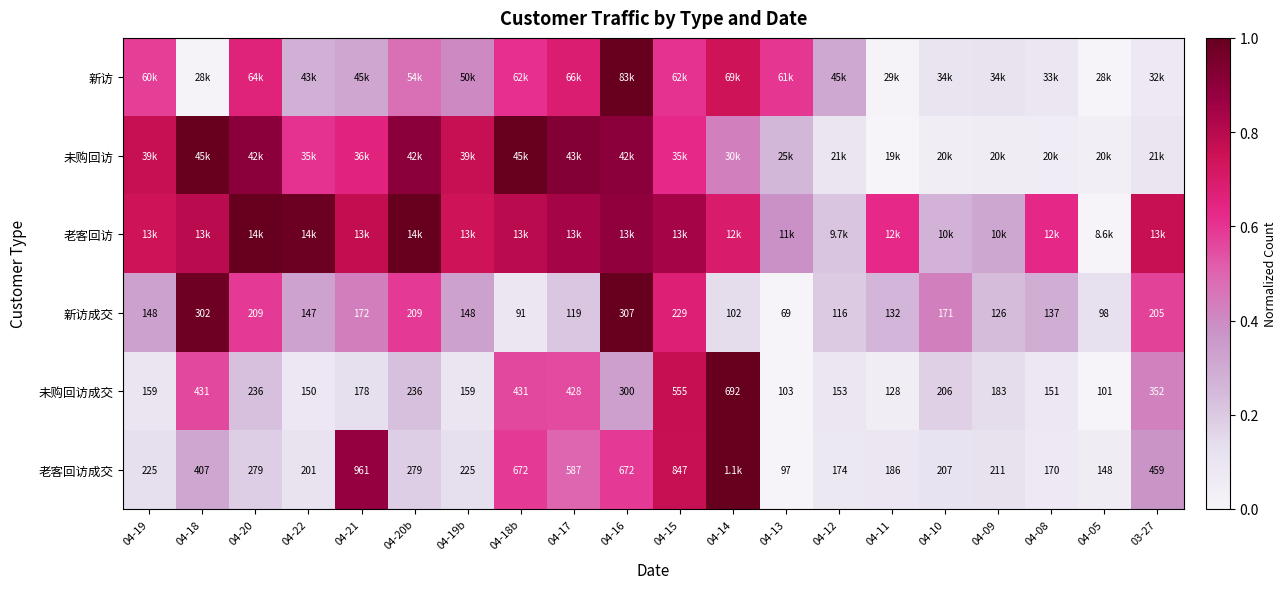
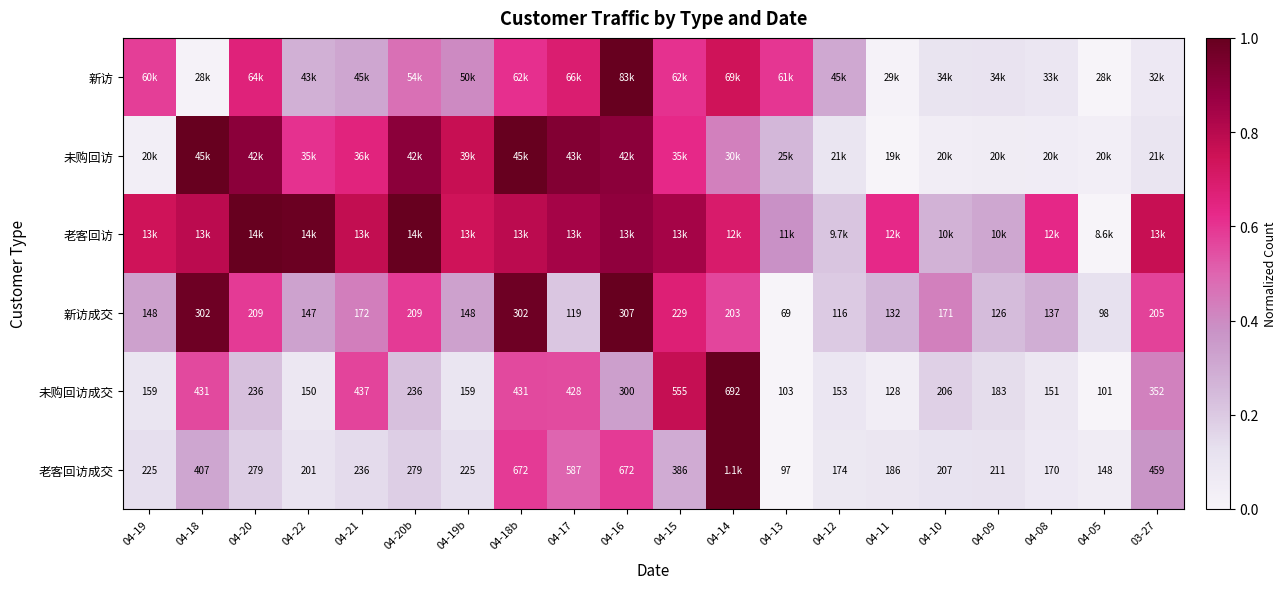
未购回访, 04-19: 39k -> 20k
新访成交, 04-18b: 91 -> 302
新访成交, 04-14: 102 -> 203
未购回访成交, 04-21: 178 -> 437
老客回访成交, 04-21: 961 -> 236
老客回访成交, 04-15: 847 -> 386
